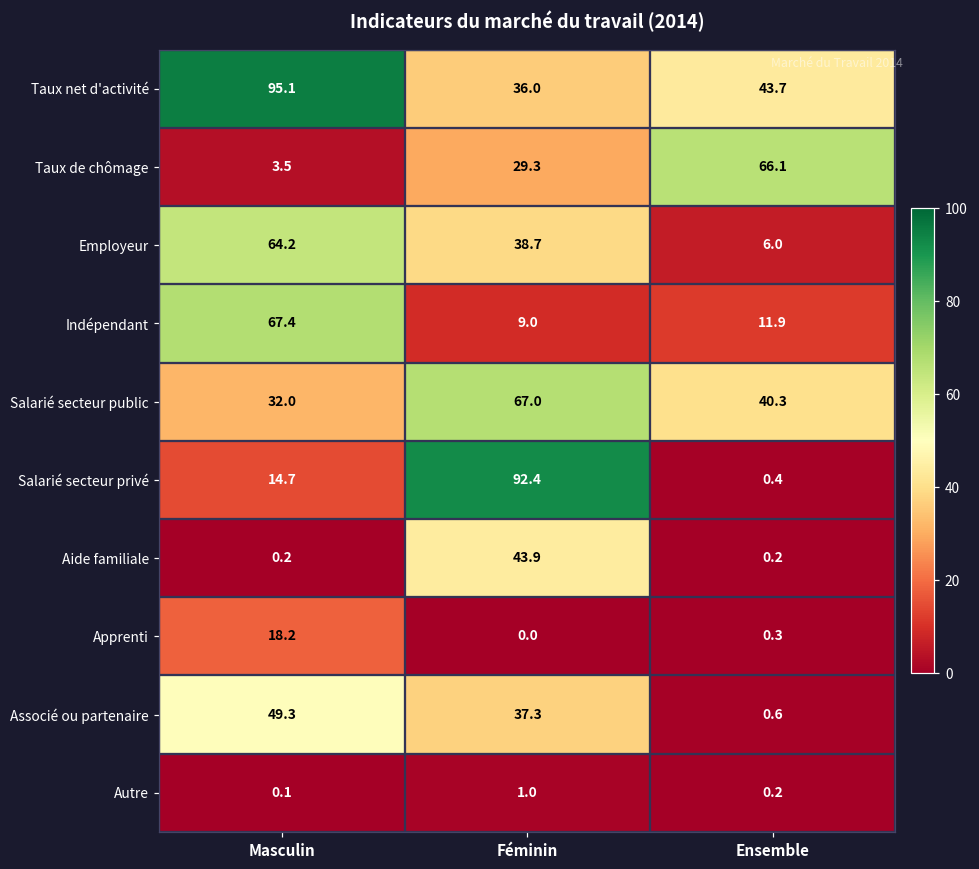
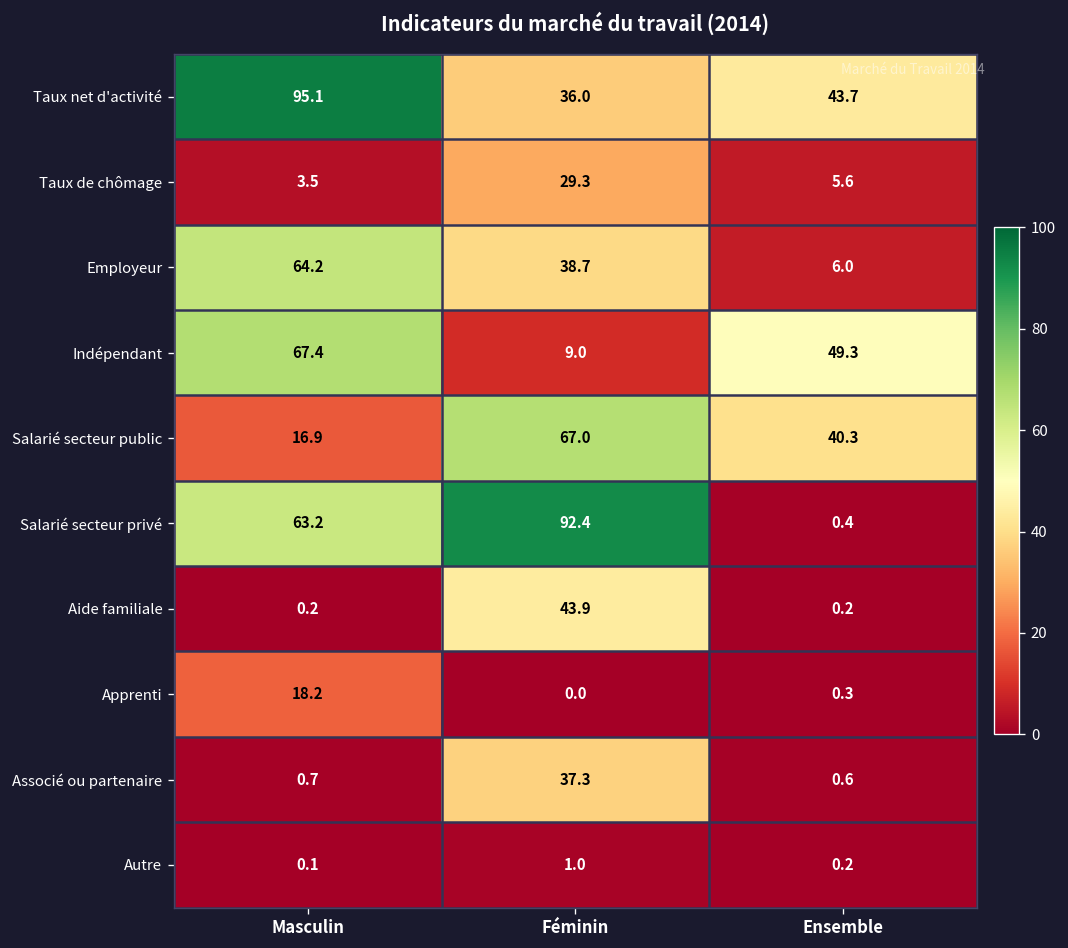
Taux de chômage, Ensemble: 66.1 -> 5.6
Indépendant, Ensemble: 11.9 -> 49.3
Salarié secteur public, Masculin: 32.0 -> 16.9
Salarié secteur privé, Masculin: 14.7 -> 63.2
Associé ou partenaire, Masculin: 49.3 -> 0.7
